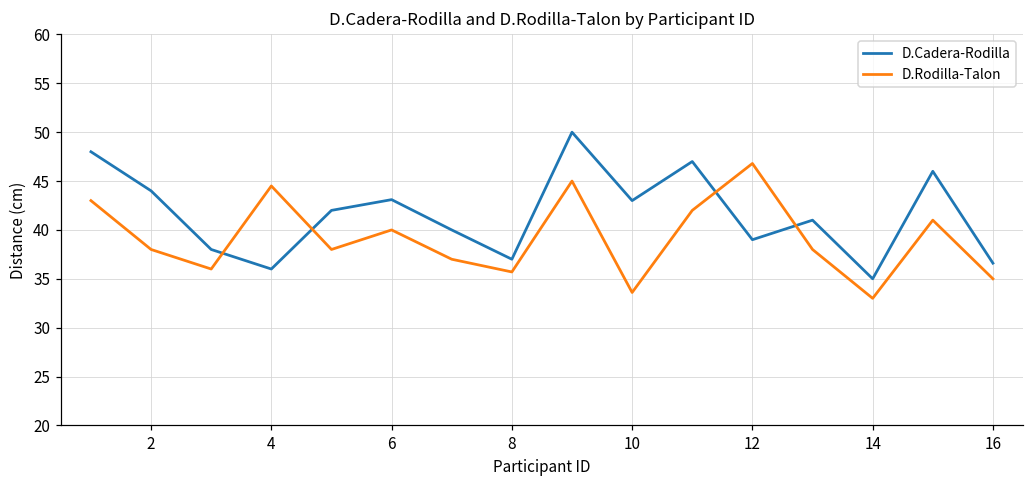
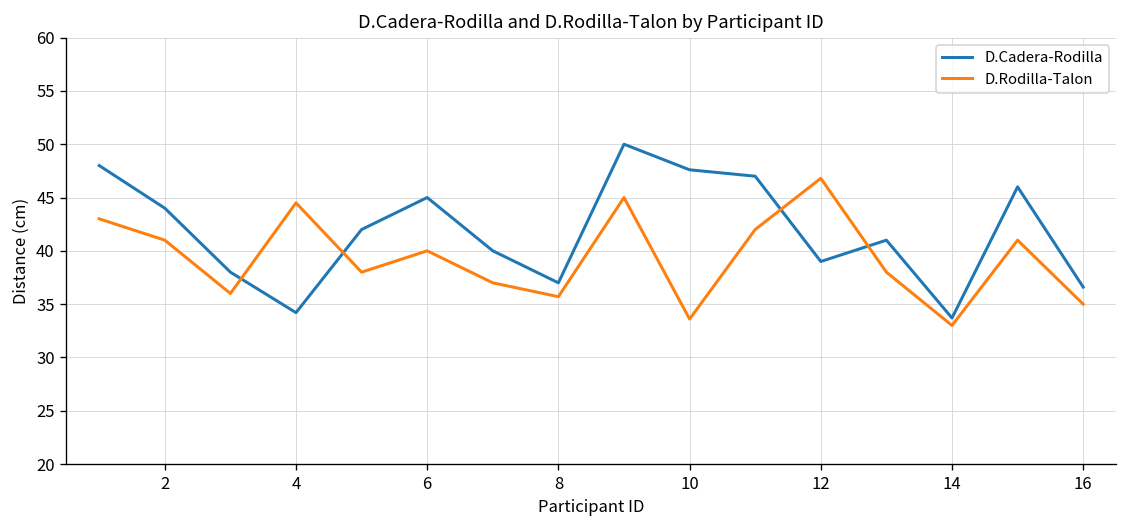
D.Rodilla-Talon, 2: 38 -> 41
D.Cadera-Rodilla, 4: 36 -> 34
D.Cadera-Rodilla, 6: 43 -> 45
D.Cadera-Rodilla, 10: 43 -> 48
D.Cadera-Rodilla, 14: 35 -> 34
